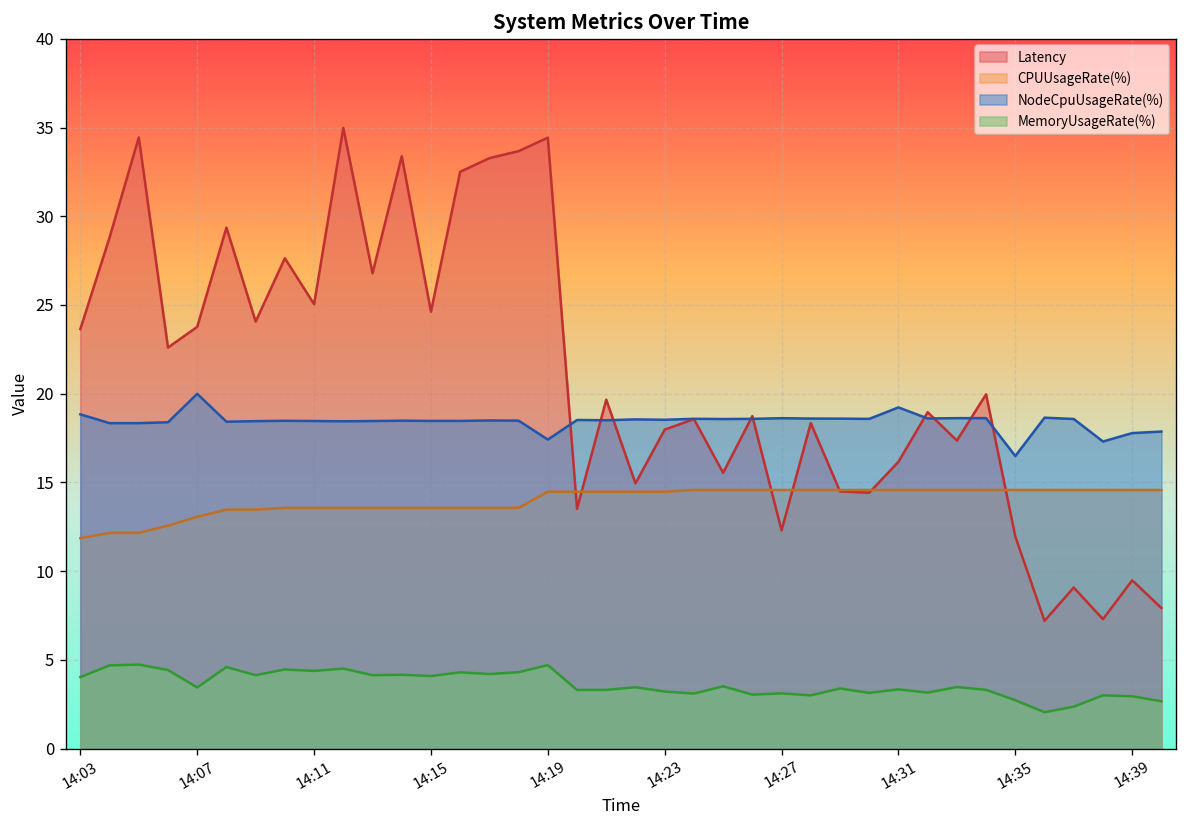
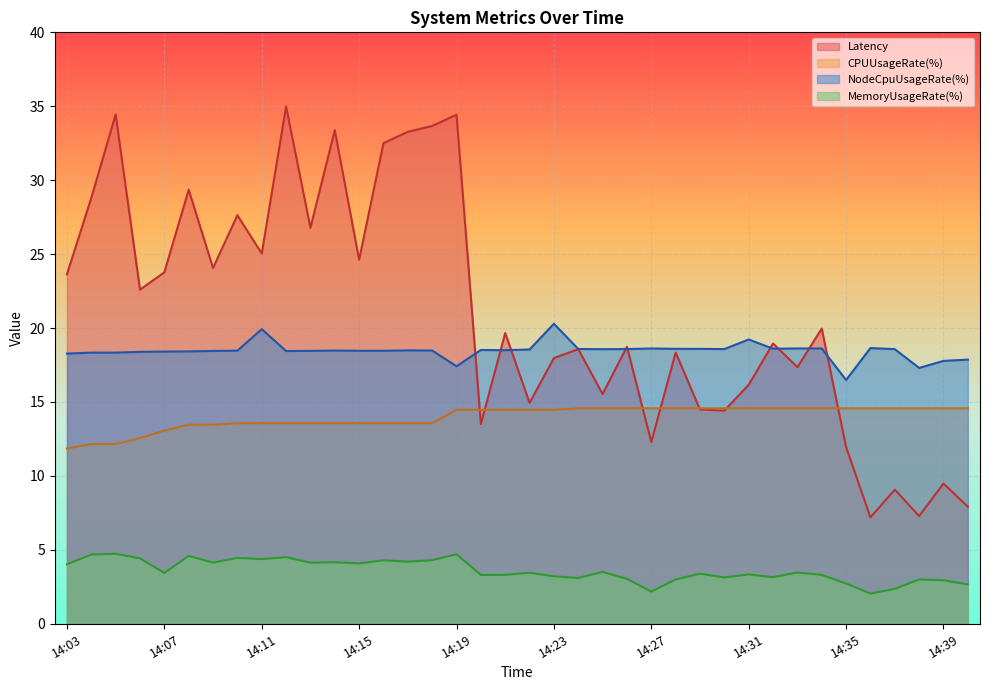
NodeCpuUsageRate(%), 14:03: 18.8 -> 18.3
NodeCpuUsageRate(%), 14:07: 20.0 -> 18.4
NodeCpuUsageRate(%), 14:11: 18.5 -> 19.9
NodeCpuUsageRate(%), 14:23: 18.5 -> 20.3
MemoryUsageRate(%), 14:27: 3.1 -> 2.2
